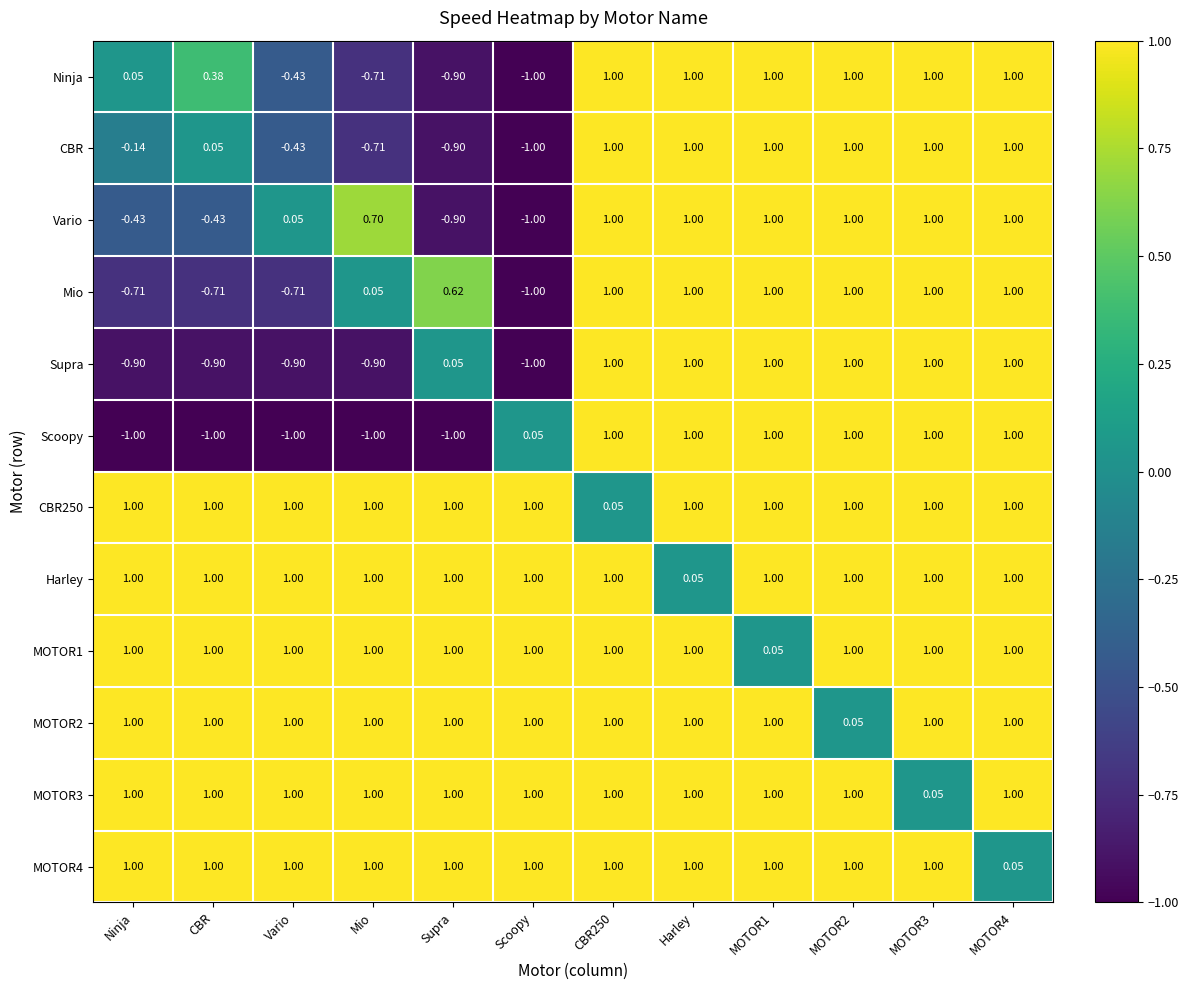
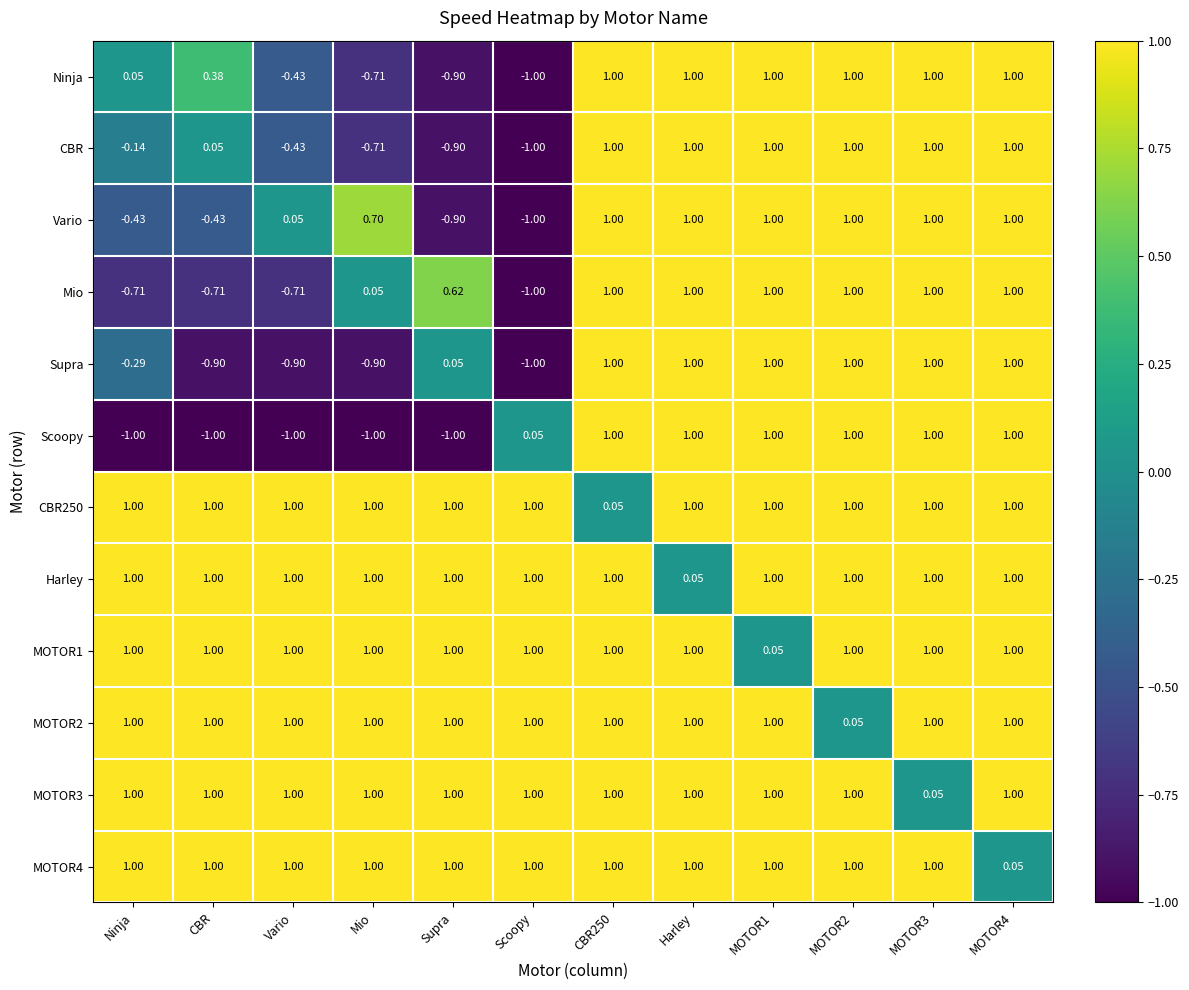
Supra, Ninja: -0.90 -> -0.29
